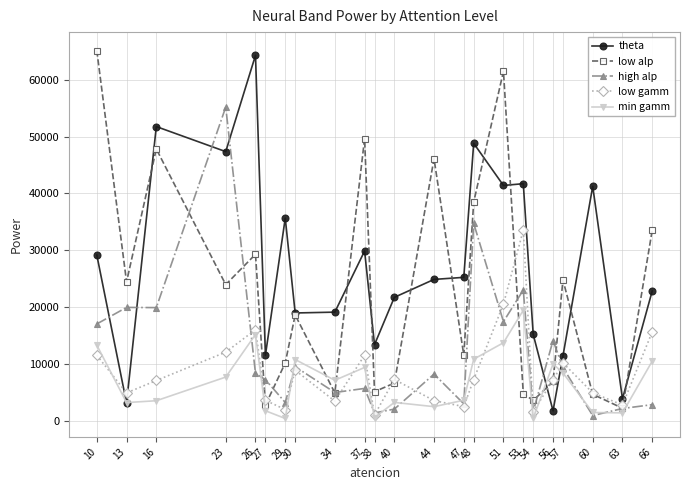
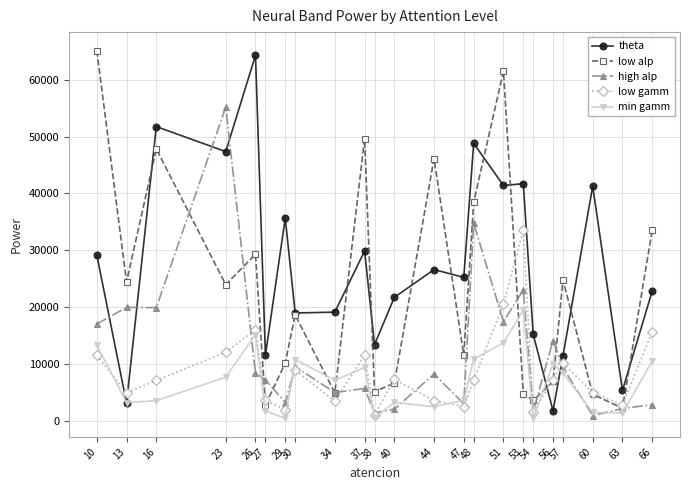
theta, 44: 25000 -> 27000
theta, 63: 4000 -> 5000
